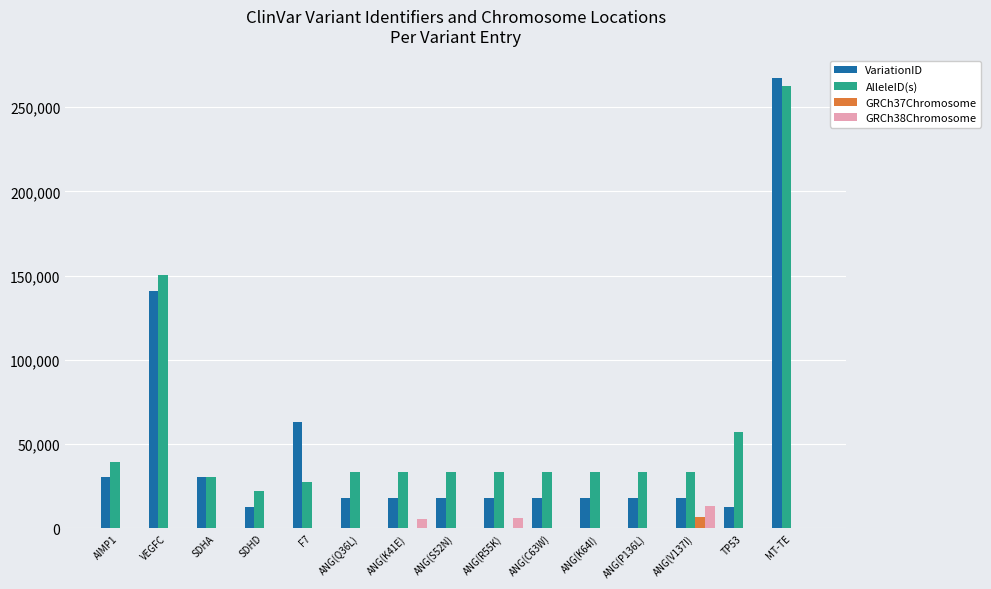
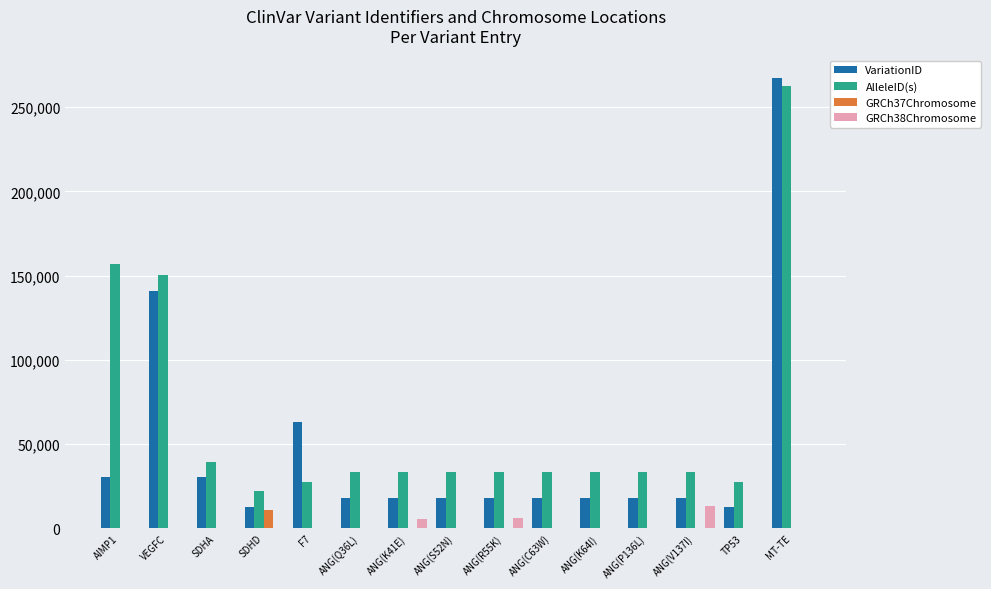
AlleleID(s), AIMP1: 39,000 -> 157,000
AlleleID(s), SDHA: 30,000 -> 39,000
GRCh37Chromosome, SDHD: 0 -> 11,000
GRCh37Chromosome, ANG(V137I): 6,000 -> 0
AlleleID(s), TP53: 57,000 -> 27,000
